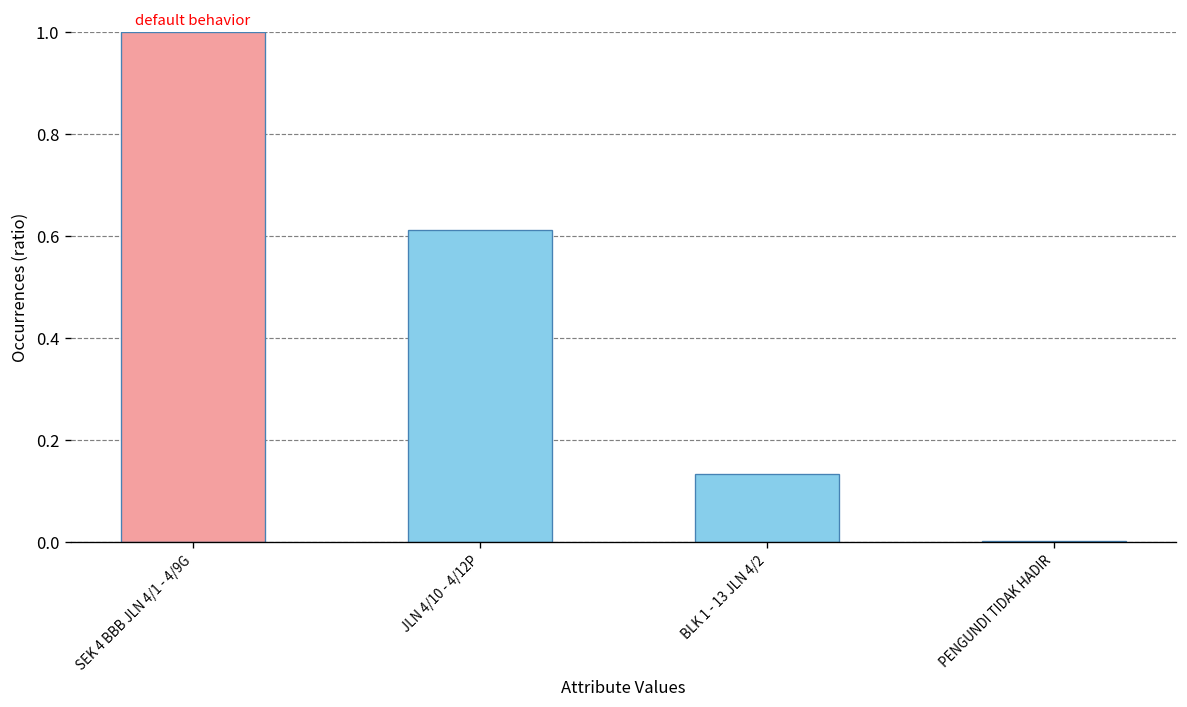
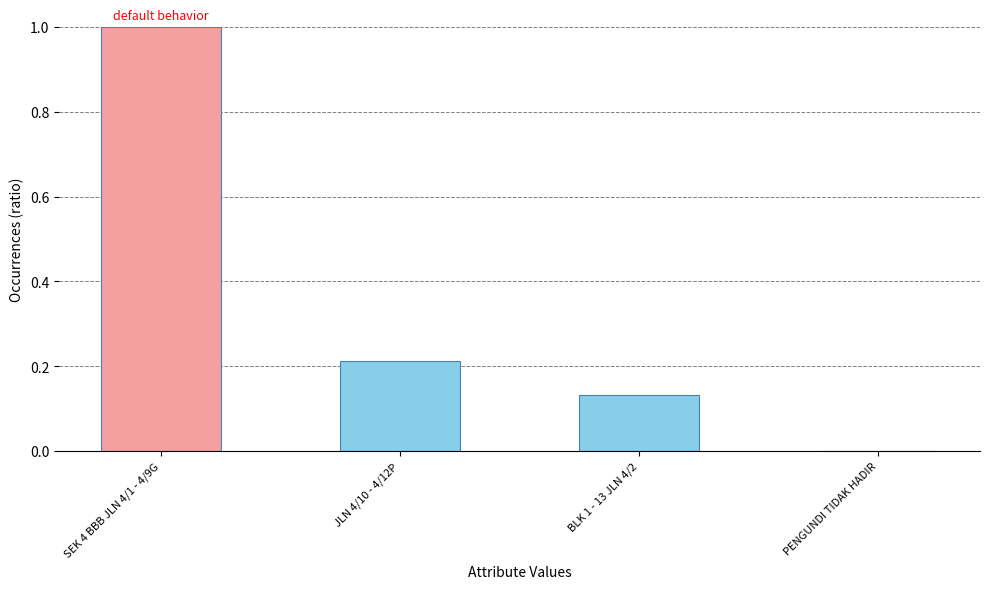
JLN 4/10 - 4/12P: 0.61 -> 0.21
